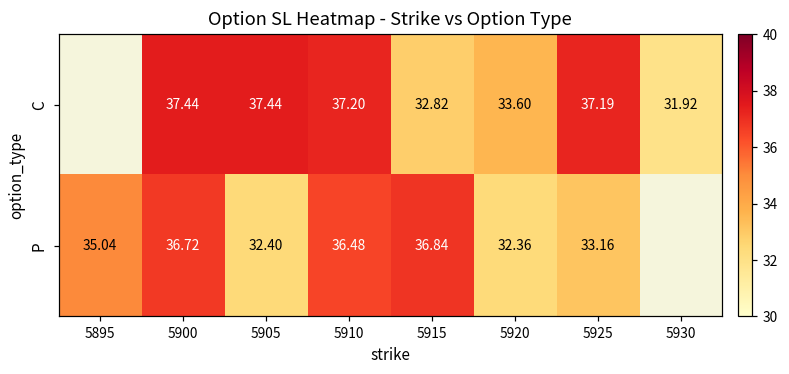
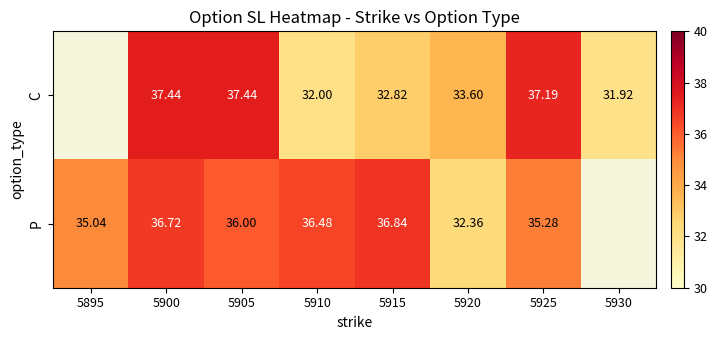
C, 5910: 37.20 -> 32.00
P, 5905: 32.40 -> 36.00
P, 5925: 33.16 -> 35.28
